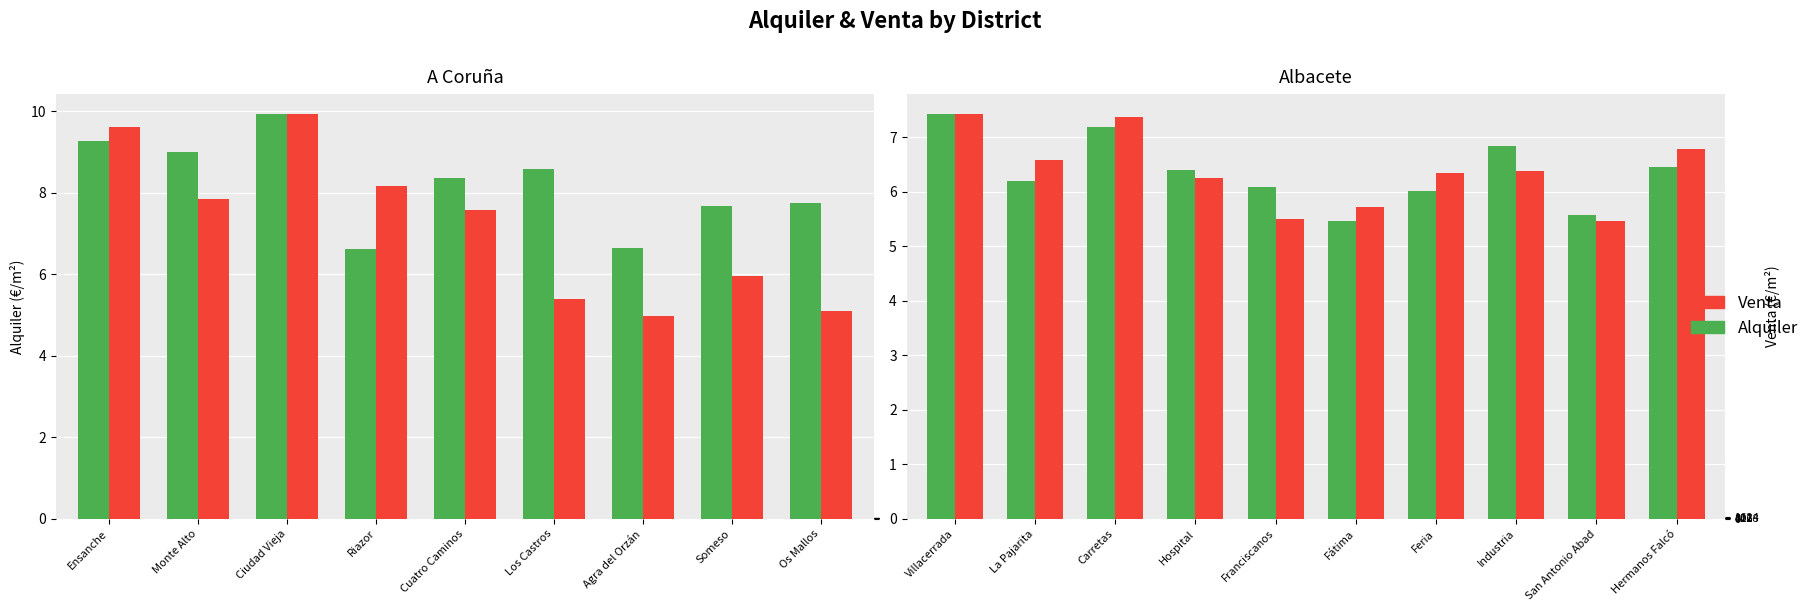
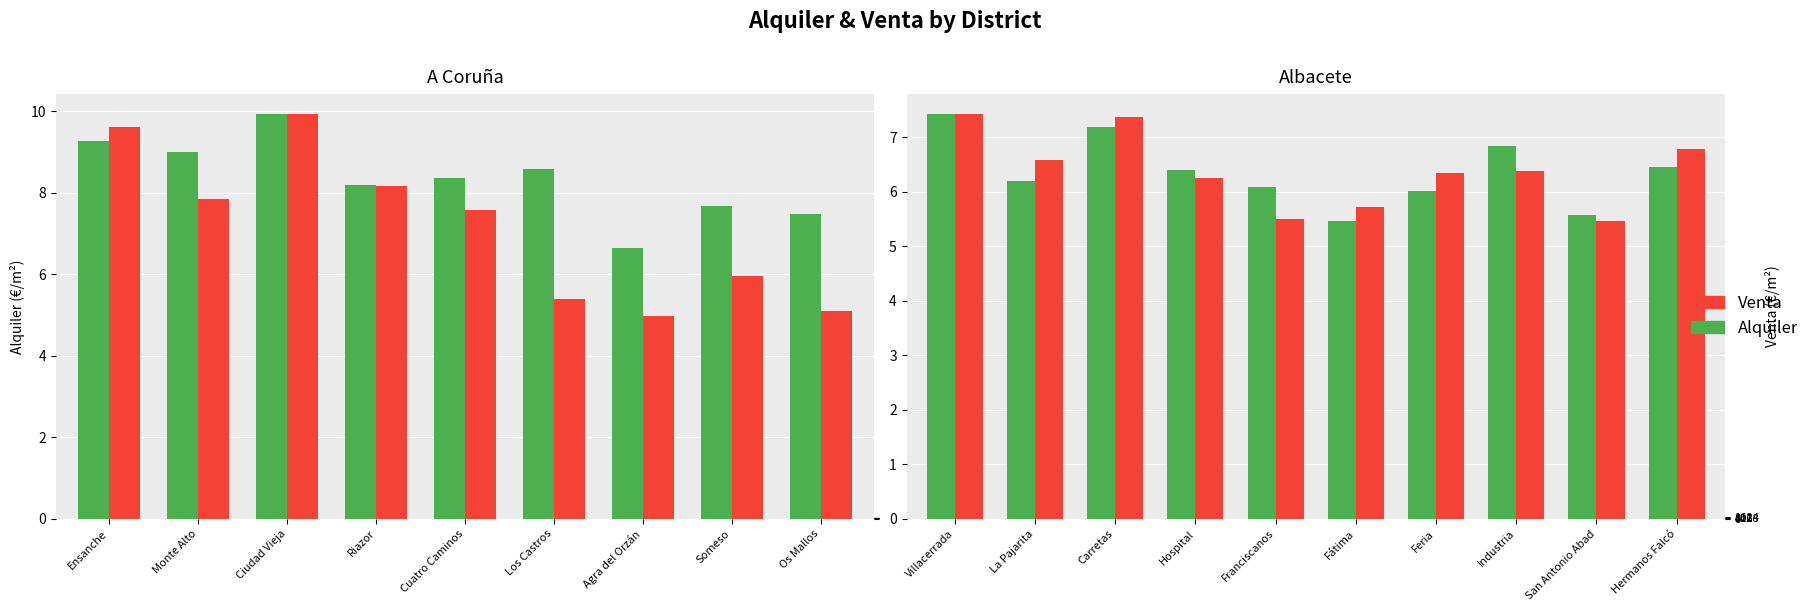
A Coruña, Alquiler, Riazor: 6.6 -> 8.2
A Coruña, Alquiler, Os Mallos: 7.8 -> 7.5
